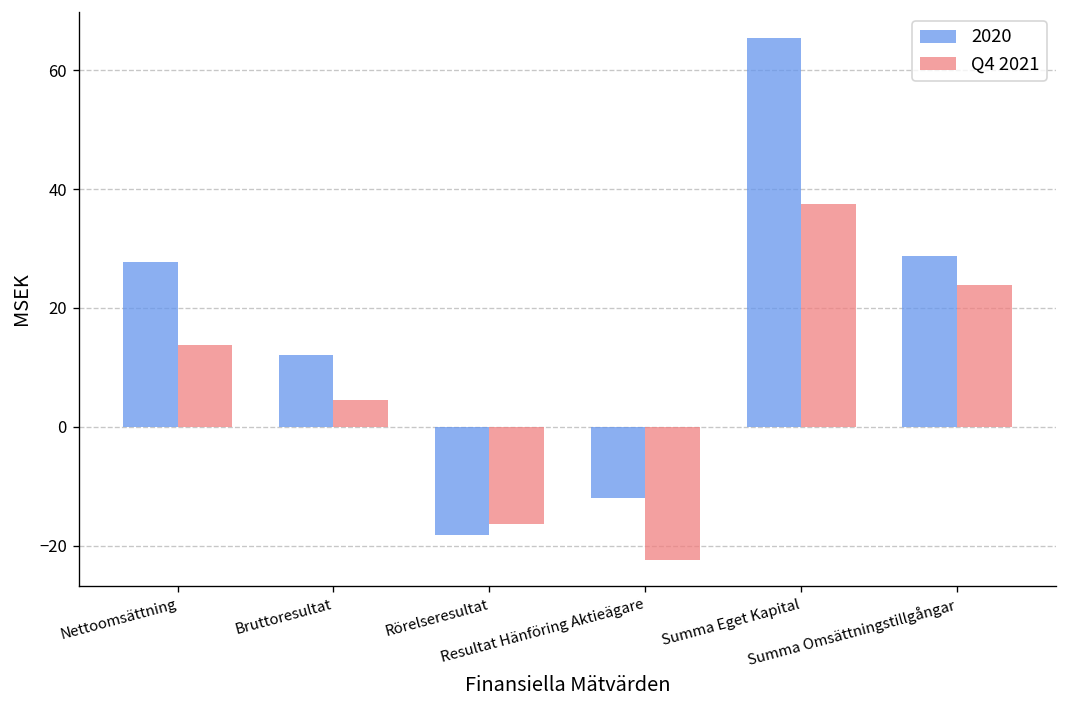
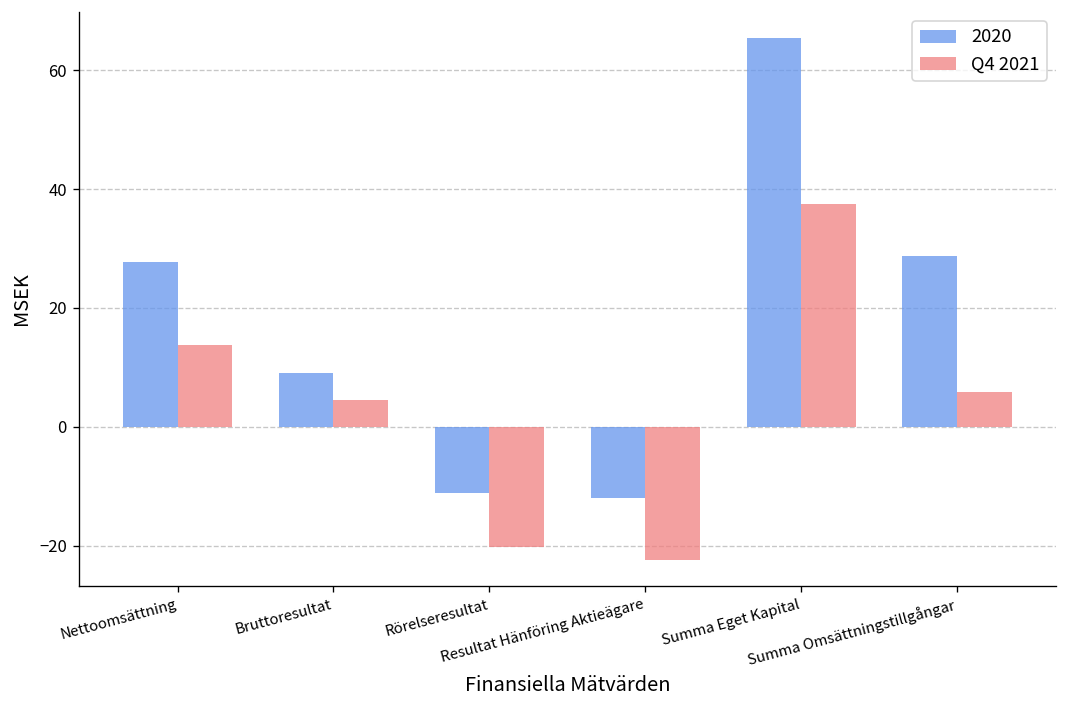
2020, Bruttoresultat: 12 -> 9
2020, Rörelseresultat: -18 -> -11
Q4 2021, Rörelseresultat: -16 -> -20
Q4 2021, Summa Omsättningstillgångar: 24 -> 6
